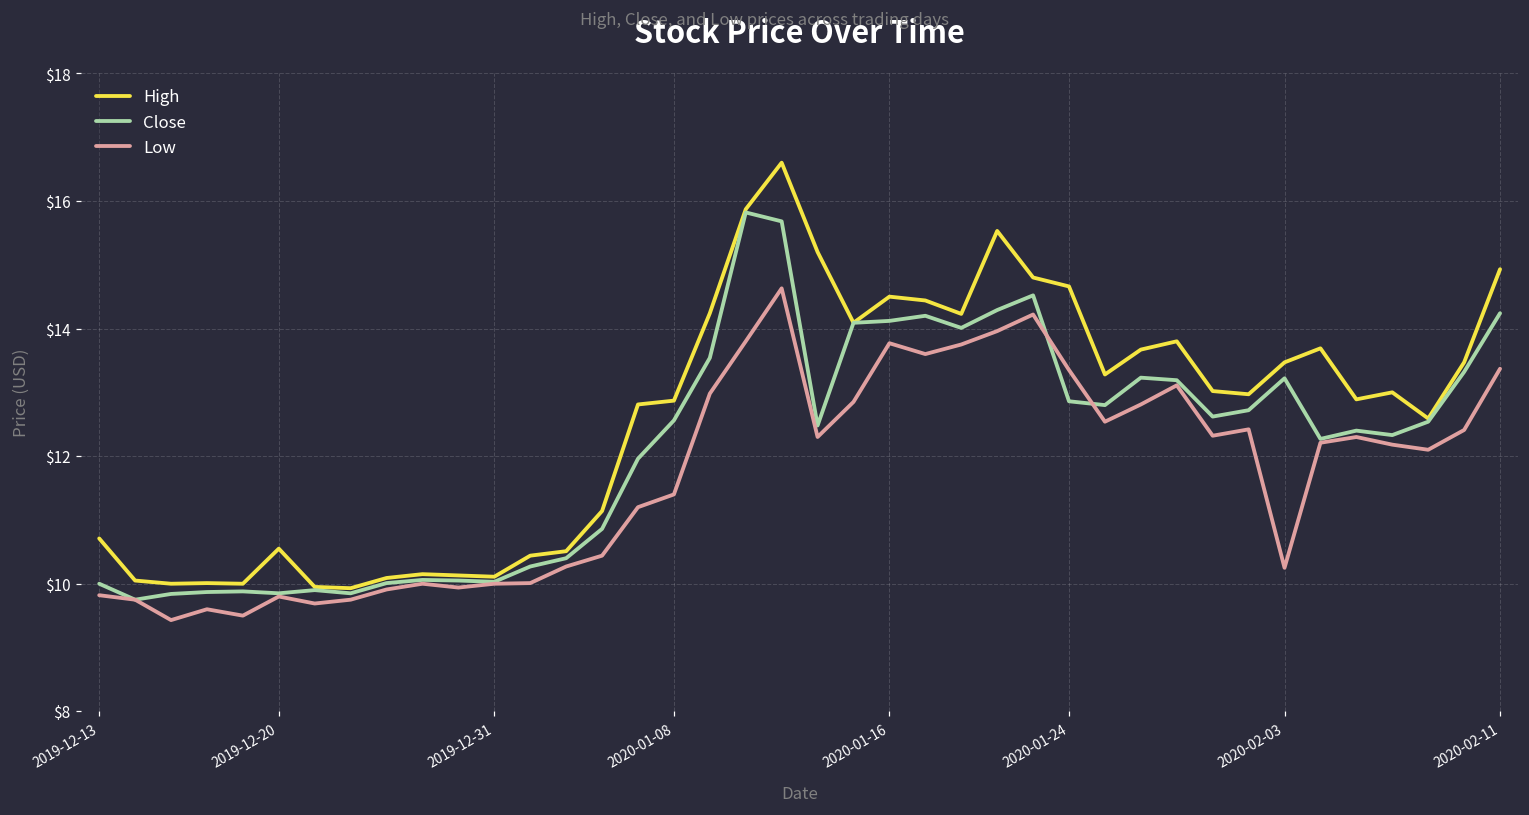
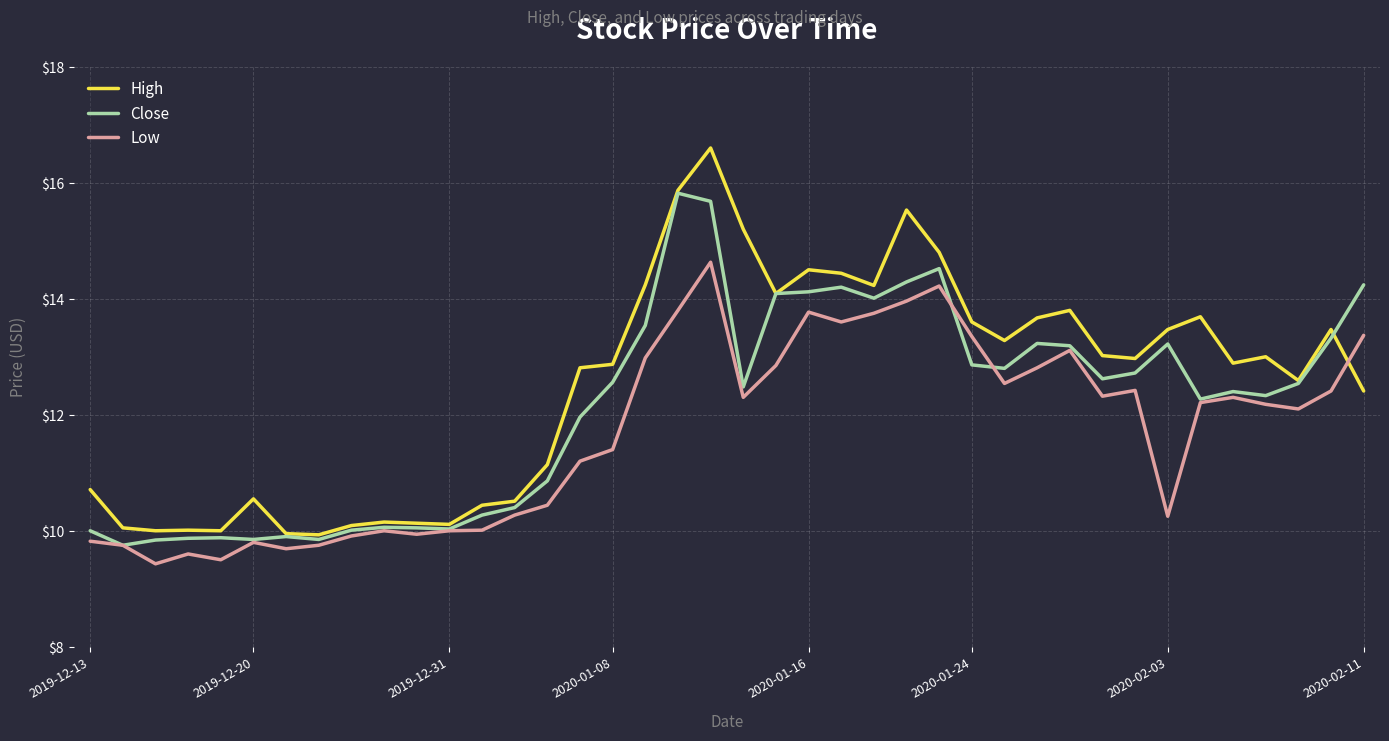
High, 2020-01-24: $14.7 -> $13.6
High, 2020-02-11: $14.9 -> $12.4
